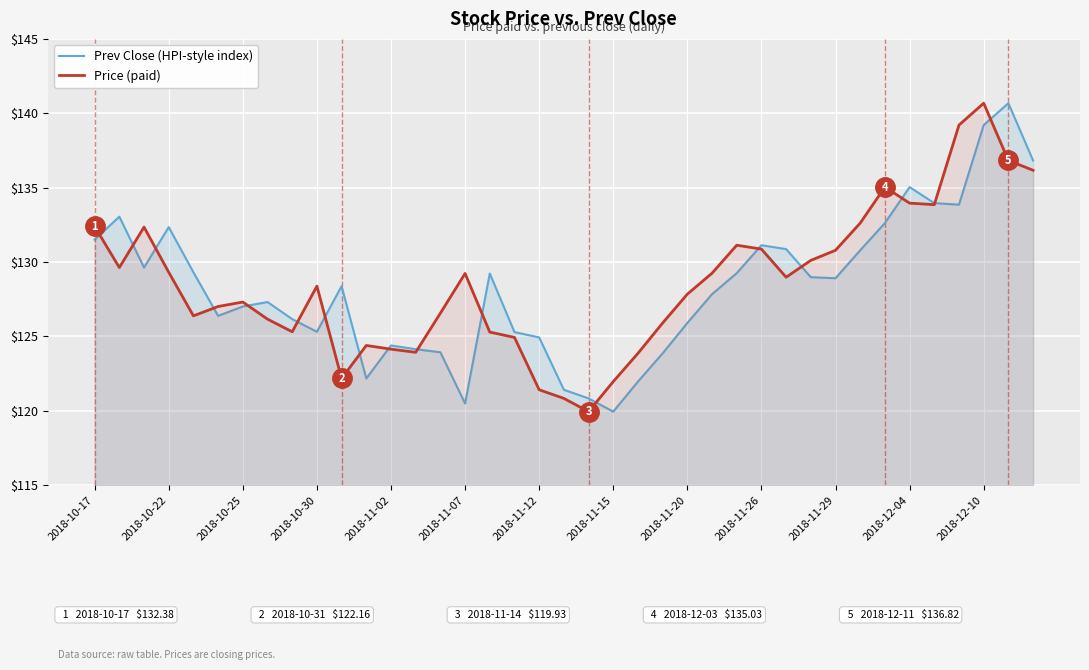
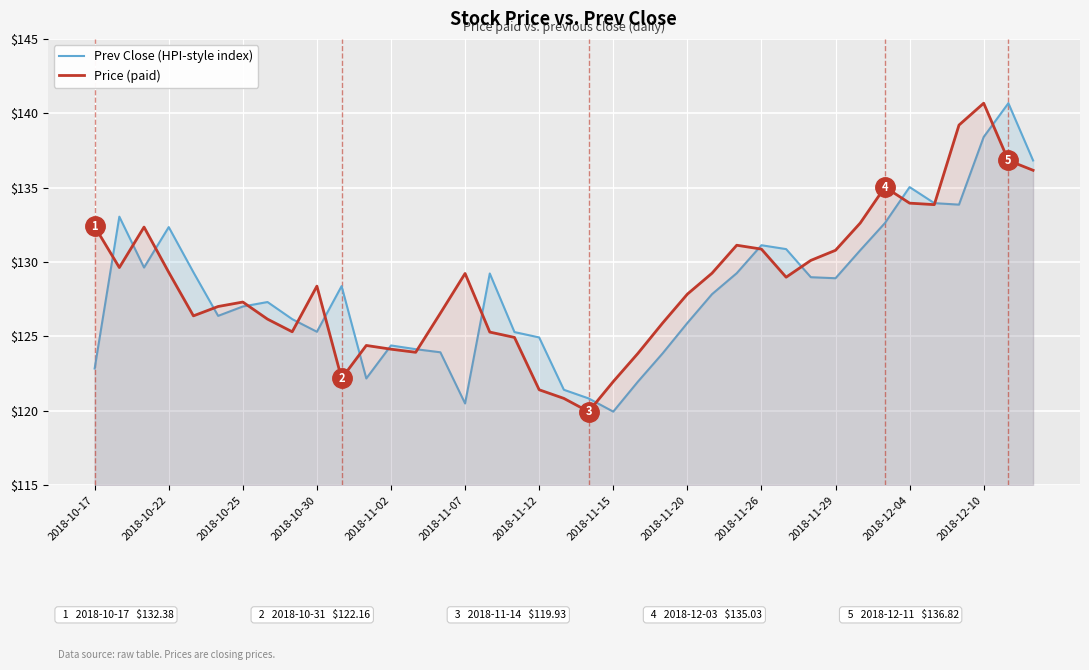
Prev Close (HPI-style index), 2018-10-17: $131.5 -> $122.8
Prev Close (HPI-style index), 2018-12-10: $139.2 -> $138.4
